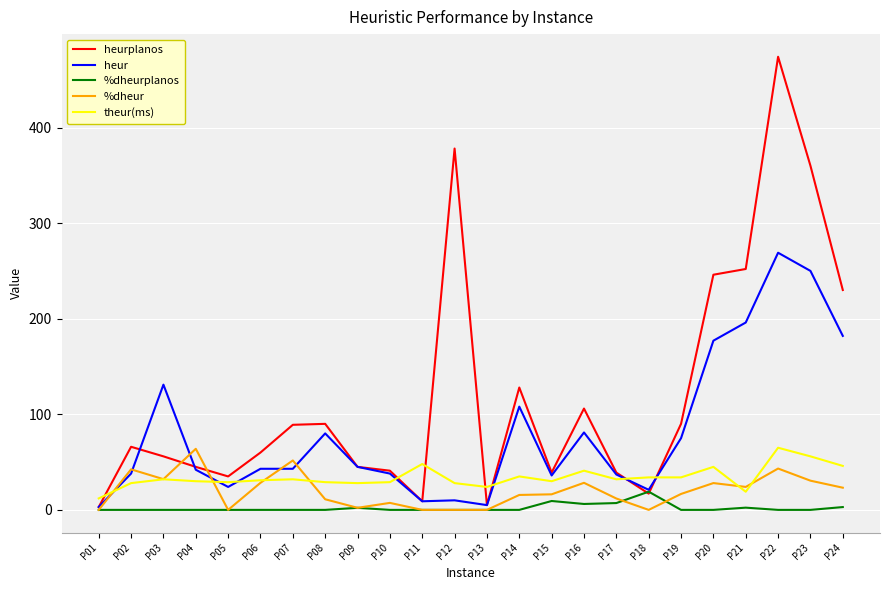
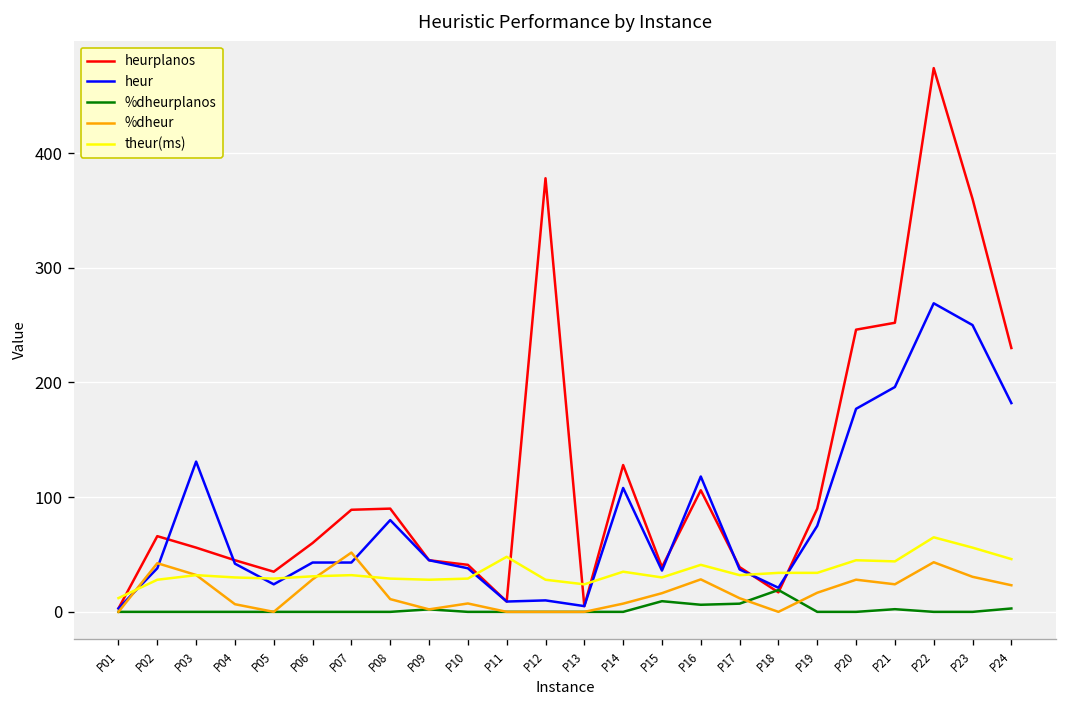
%dheur, P04: 60 -> 10
%dheur, P14: 20 -> 10
heur, P16: 80 -> 120
theur(ms), P21: 20 -> 40
